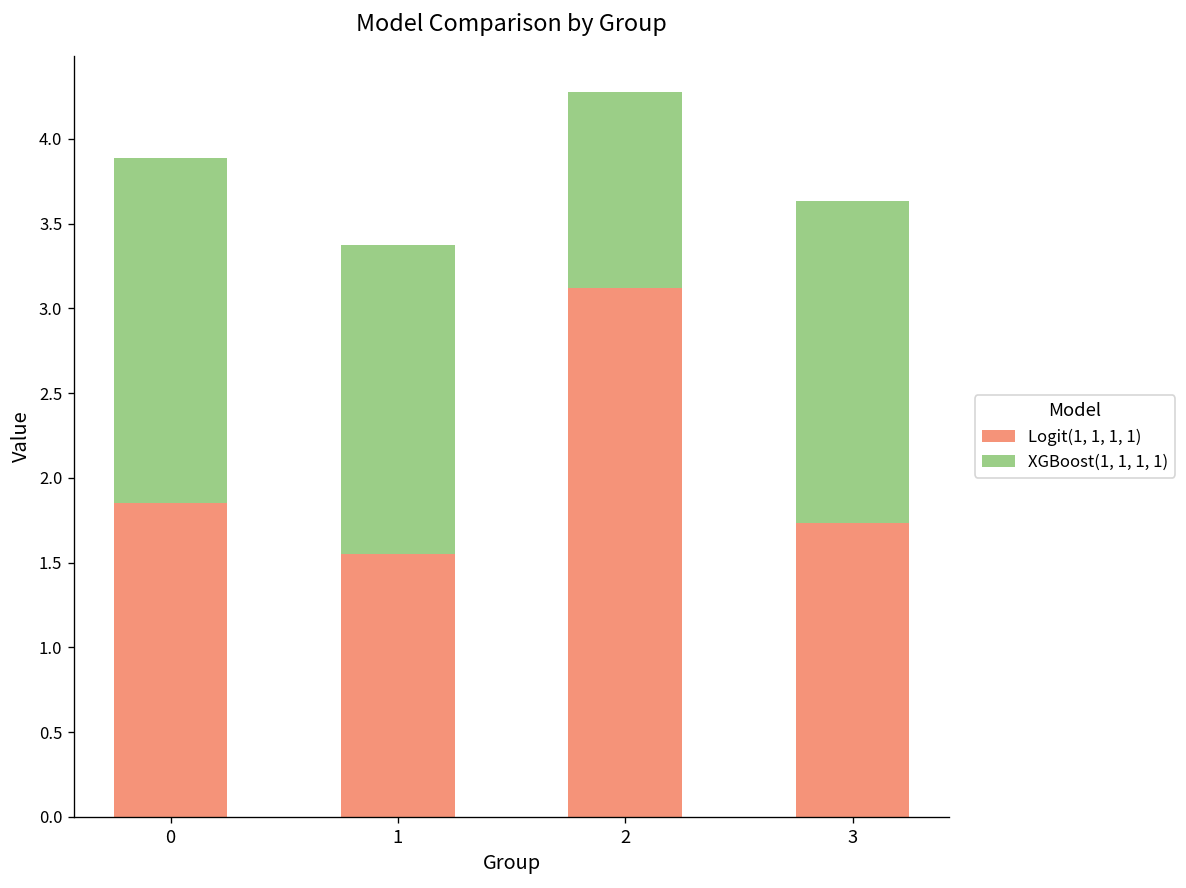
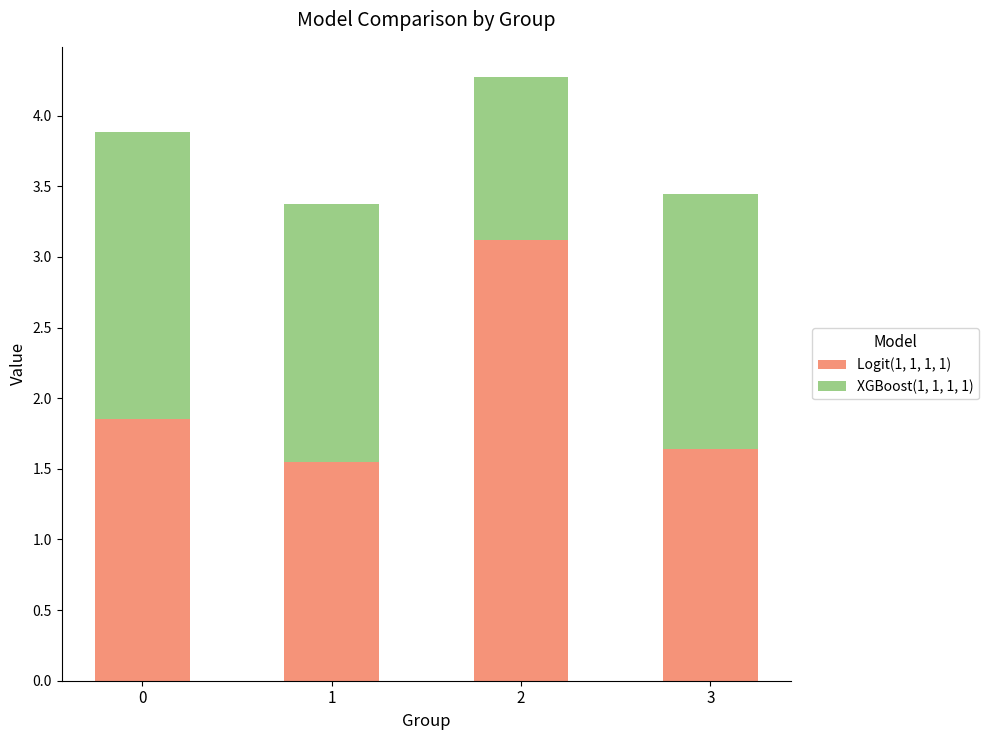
Logit(1, 1, 1, 1), 3: 1.73 -> 1.64
XGBoost(1, 1, 1, 1), 3: 1.90 -> 1.80
